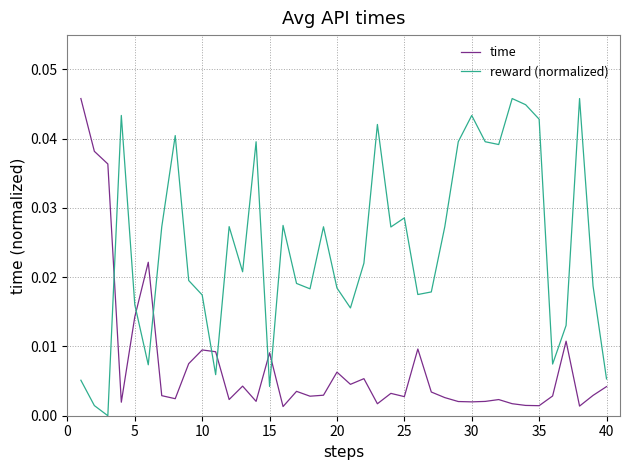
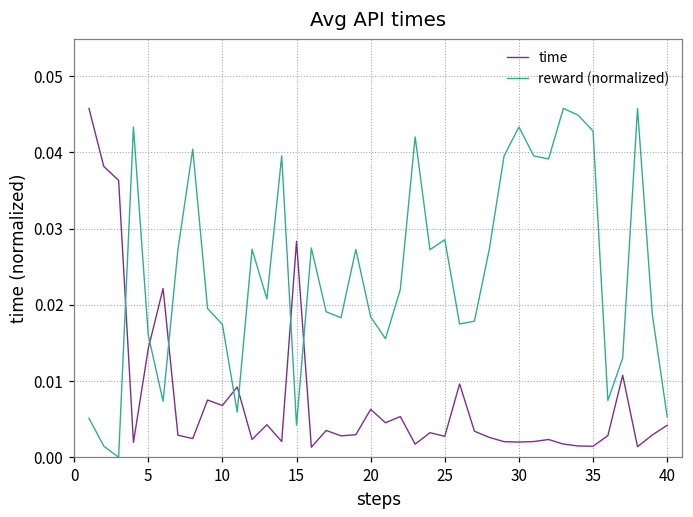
time, 10: 0.009 -> 0.007
time, 15: 0.009 -> 0.028
